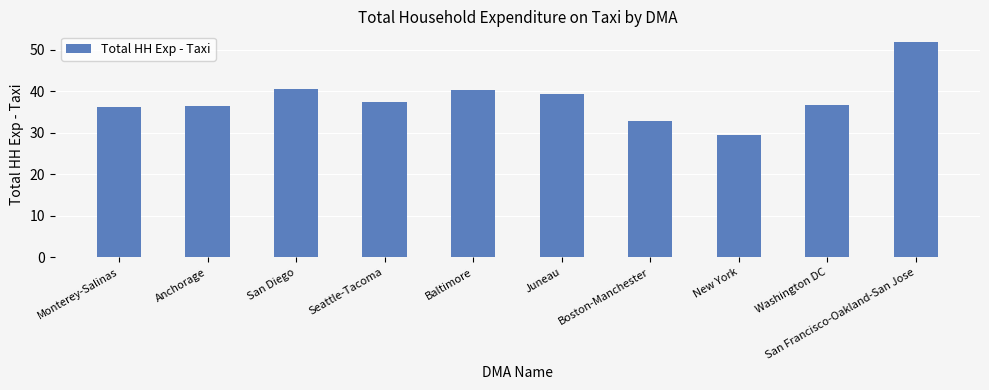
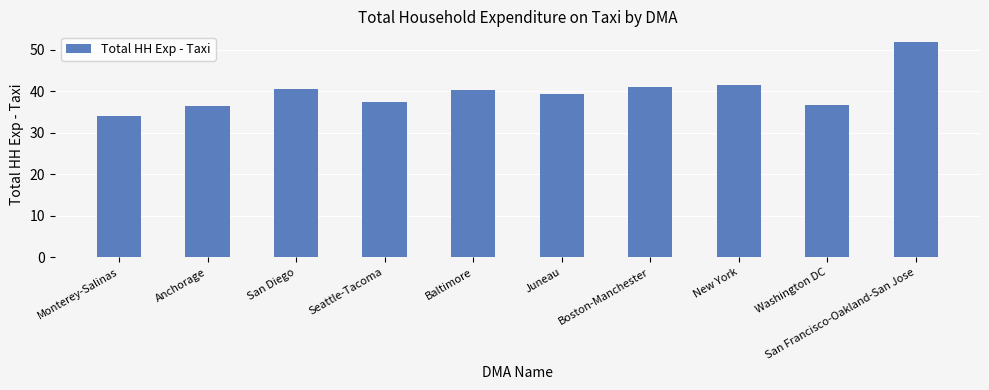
Monterey-Salinas: 36 -> 34
Boston-Manchester: 33 -> 41
New York: 29 -> 41
